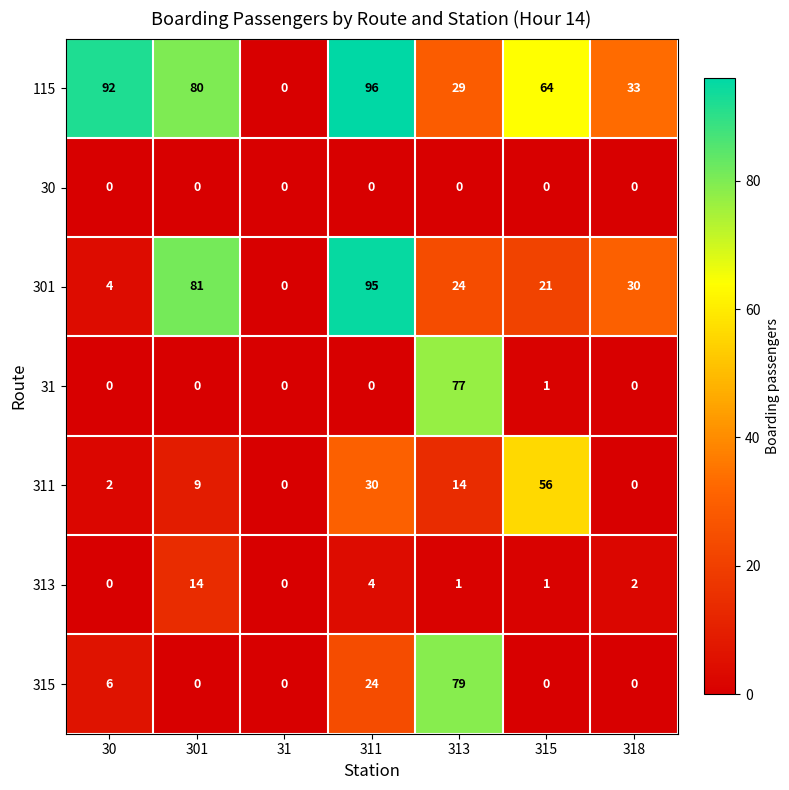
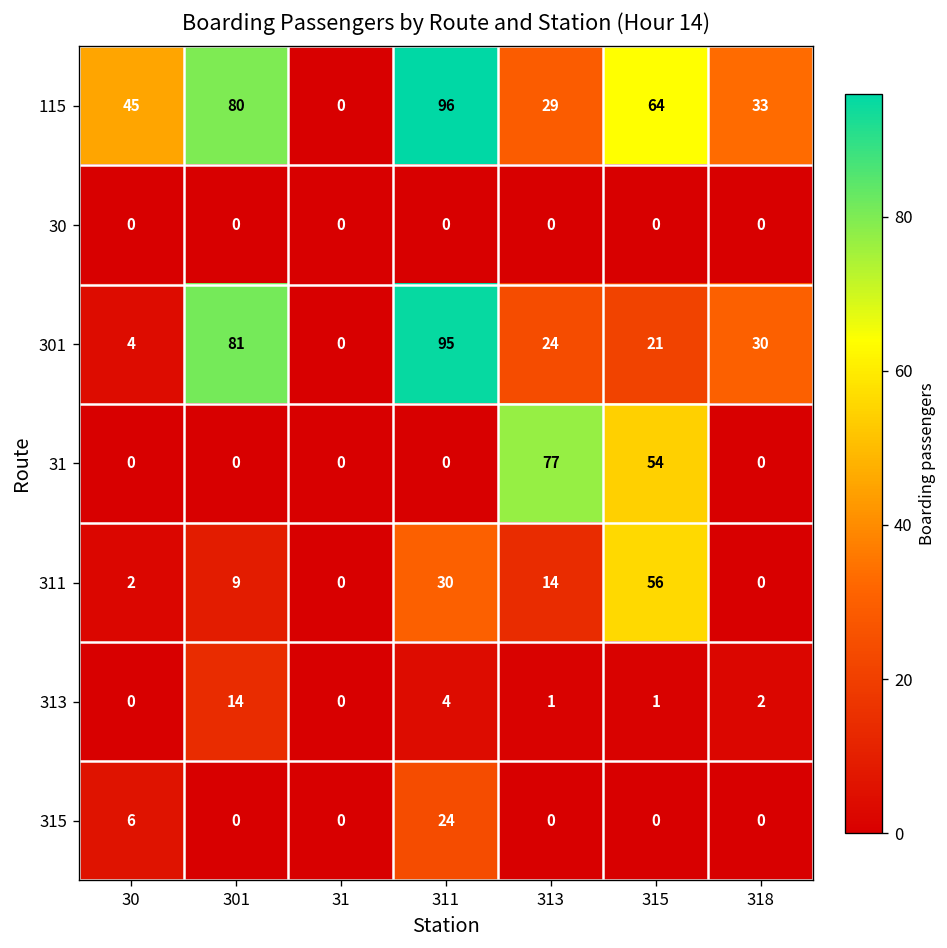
115, 30: 92 -> 45
31, 315: 1 -> 54
315, 313: 79 -> 0
